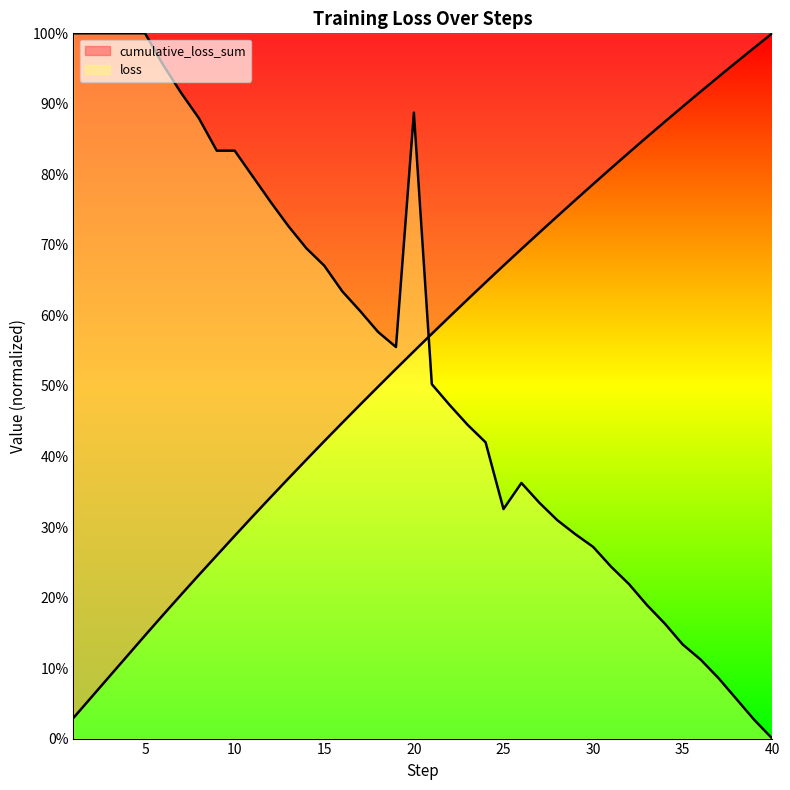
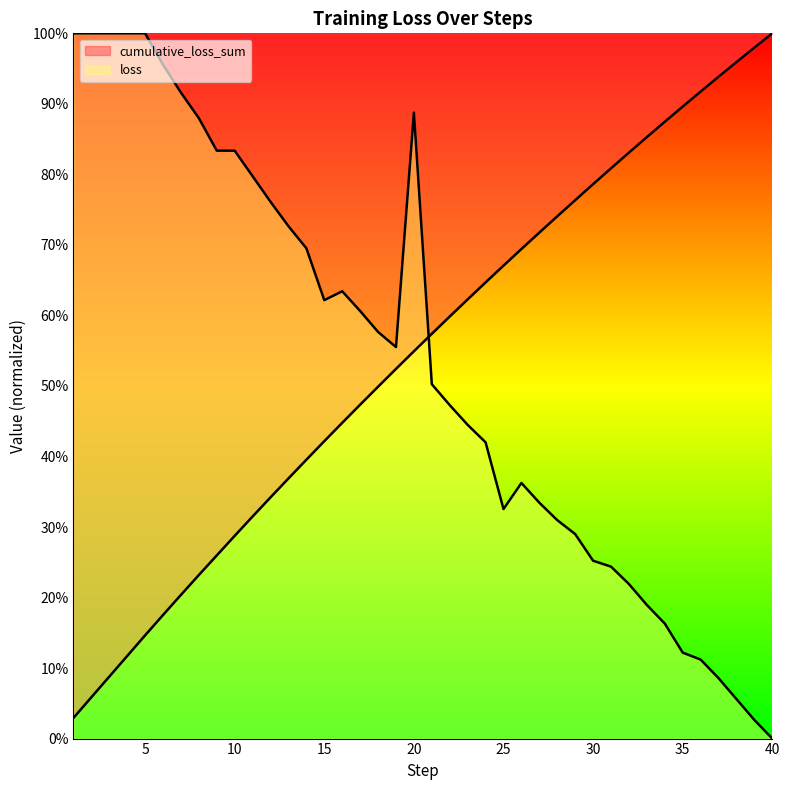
loss, 15: 67% -> 62%
loss, 30: 27% -> 25%
loss, 35: 13% -> 12%
